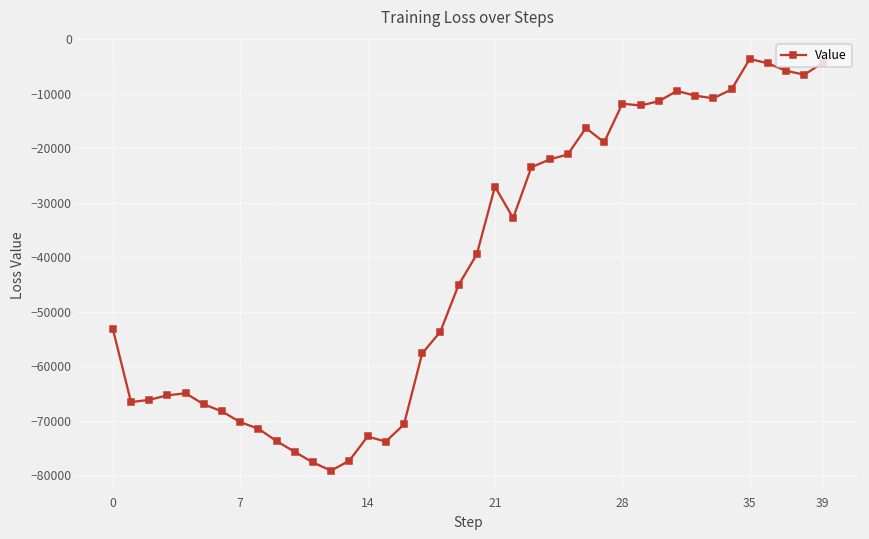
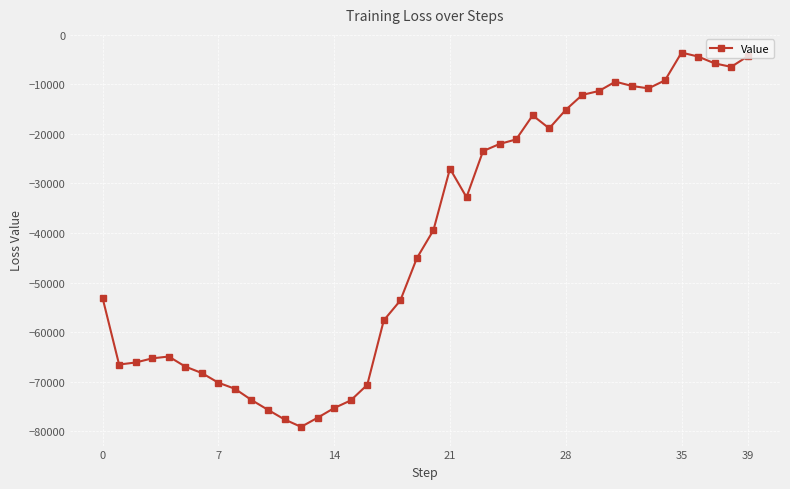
14: -73000 -> -75000
28: -12000 -> -15000
